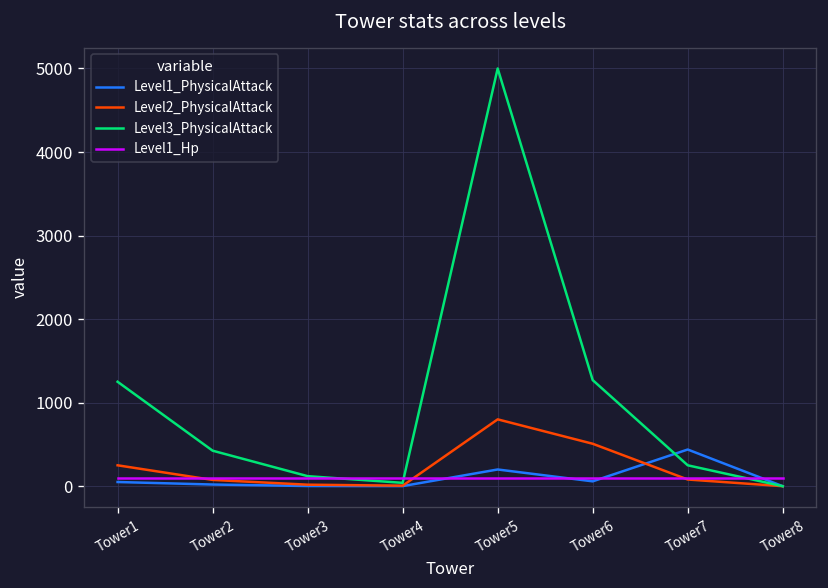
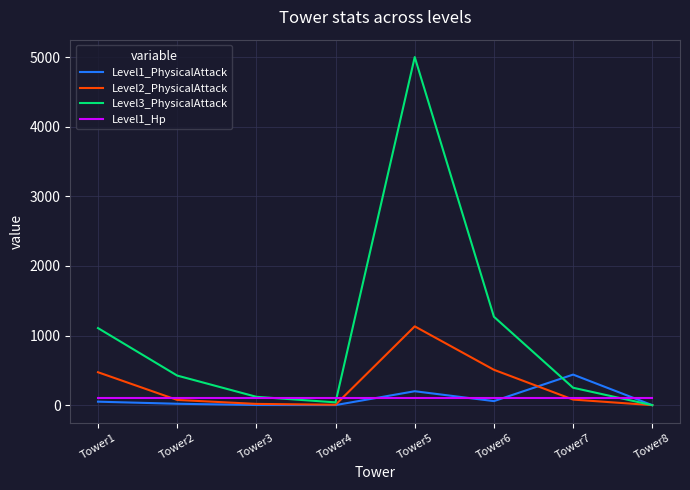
Level2_PhysicalAttack, Tower1: 300 -> 500
Level3_PhysicalAttack, Tower1: 1300 -> 1100
Level2_PhysicalAttack, Tower5: 800 -> 1100
